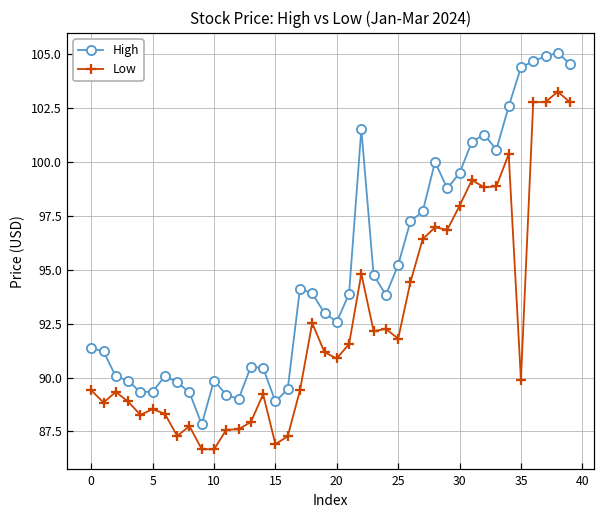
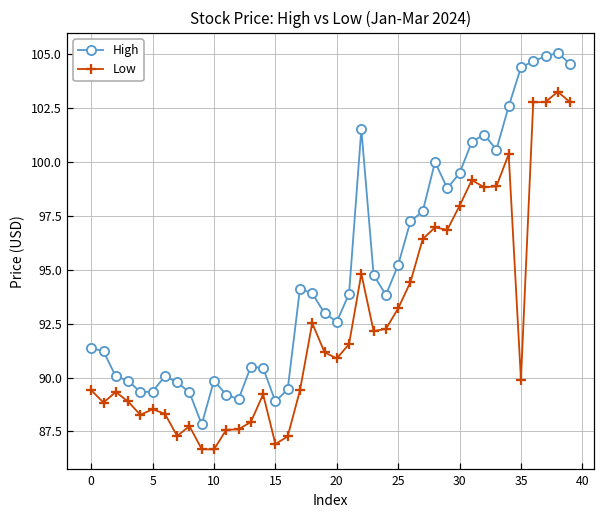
Low, 25: 91.8 -> 93.2
